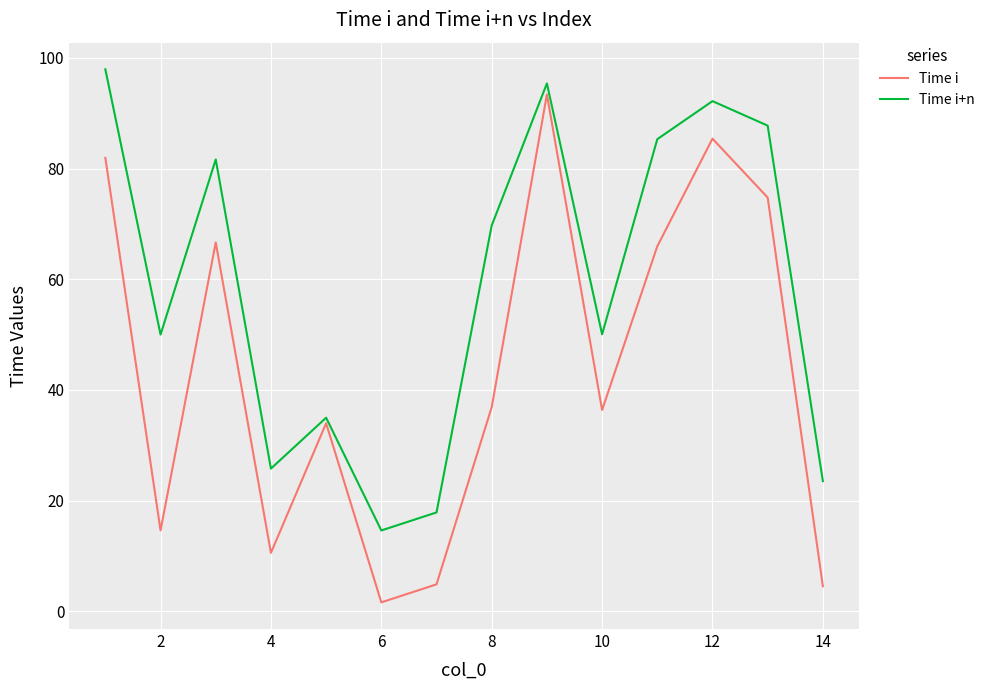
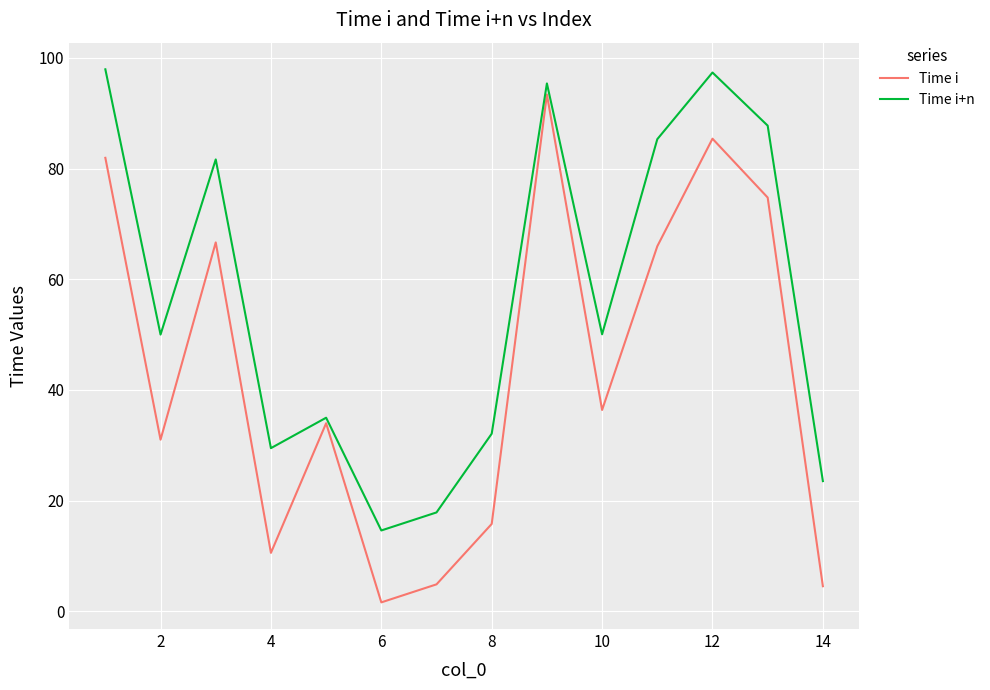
Time i, 2: 15 -> 31
Time i+n, 4: 26 -> 29
Time i, 8: 37 -> 16
Time i+n, 8: 70 -> 32
Time i+n, 12: 92 -> 97
